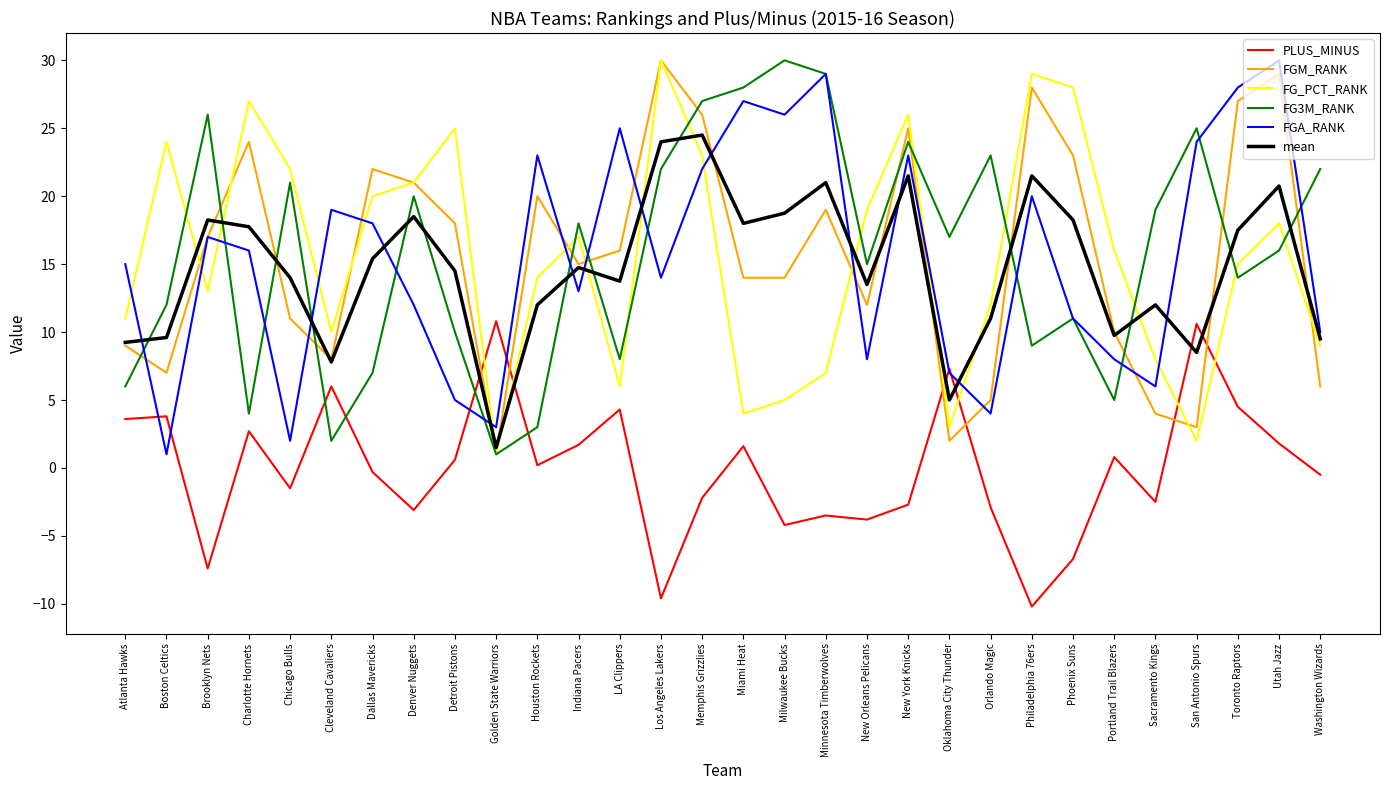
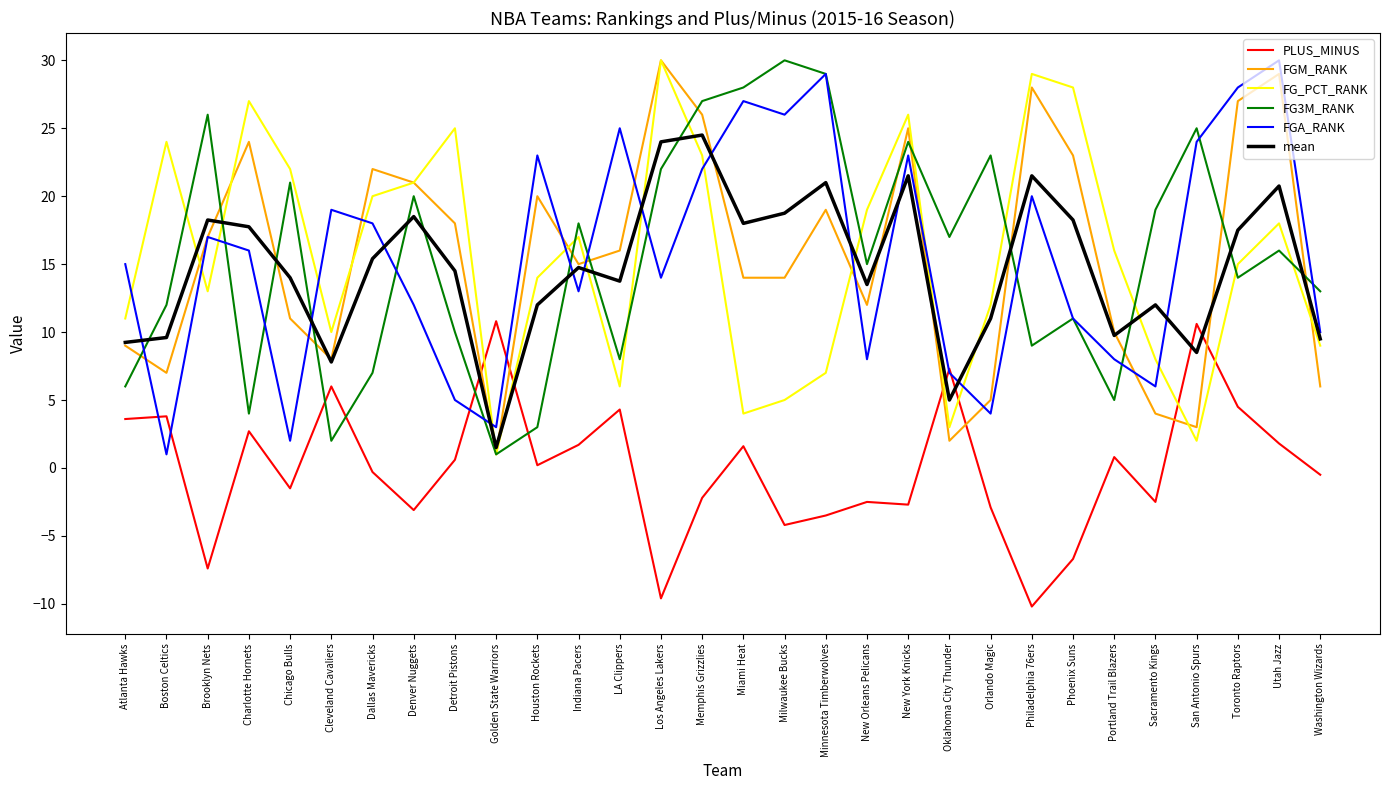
PLUS_MINUS, New Orleans Pelicans: -3.8 -> -2.5
FG3M_RANK, Washington Wizards: 22 -> 13
